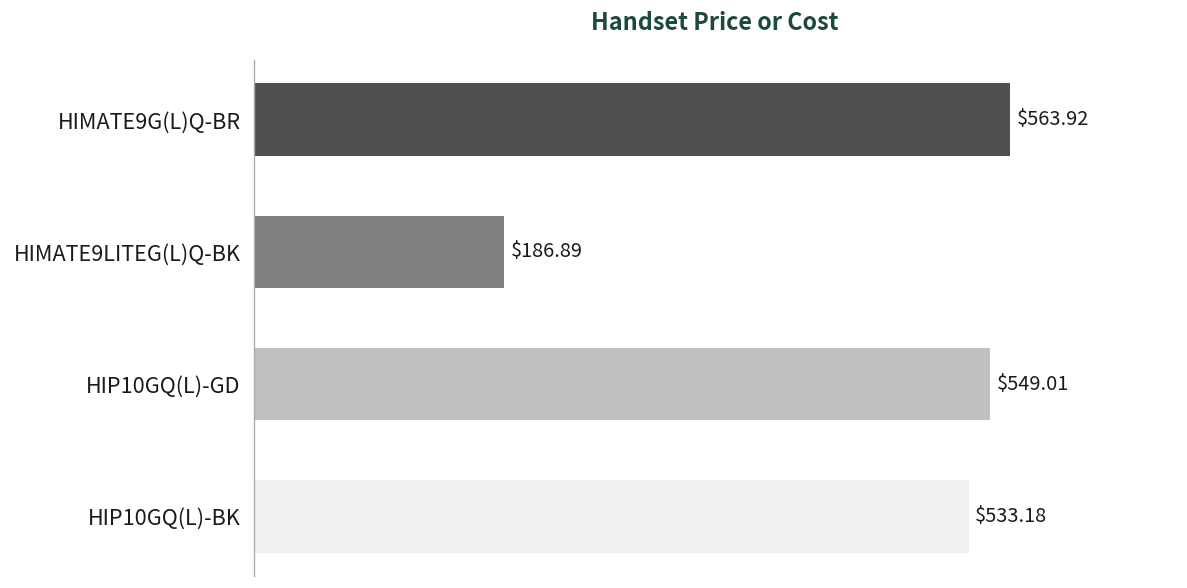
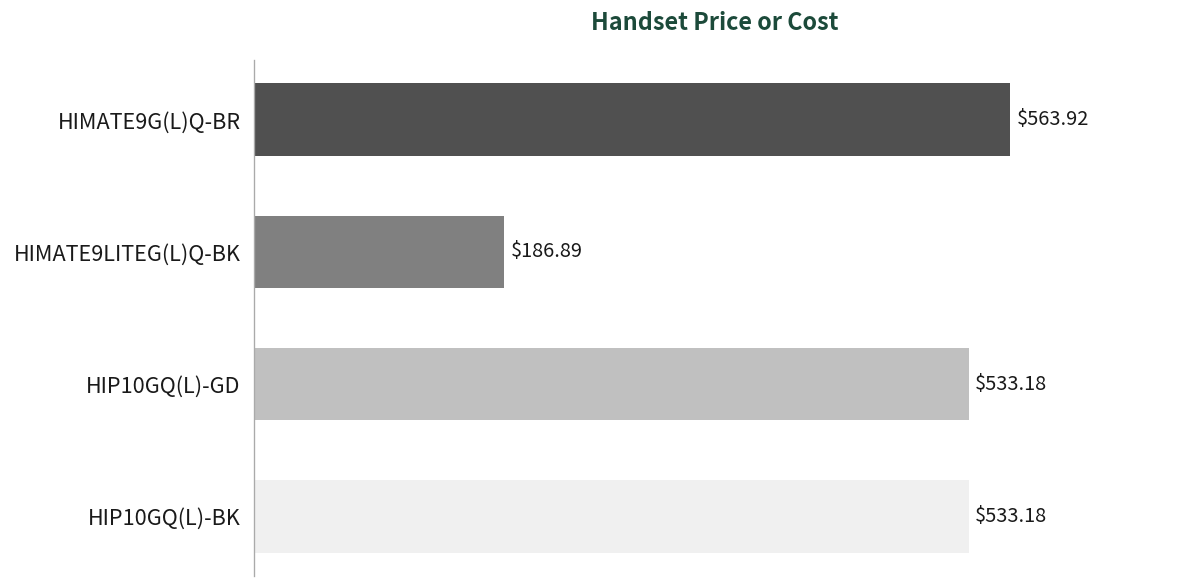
HIP10GQ(L)-GD: $549.01 -> $533.18
